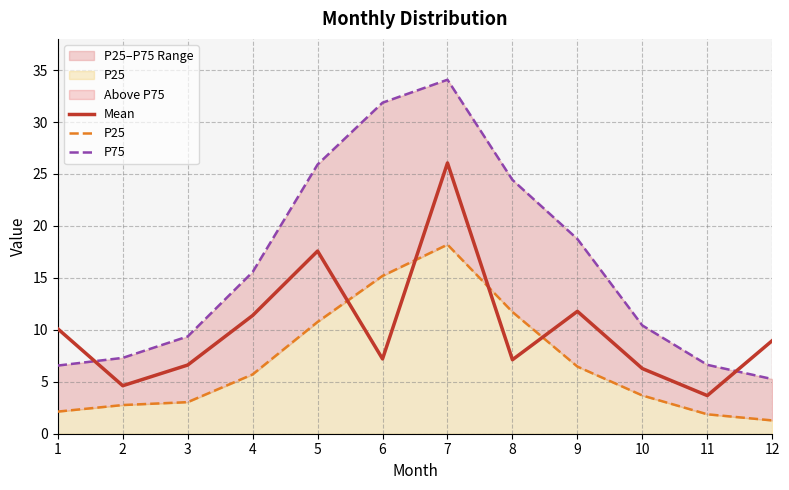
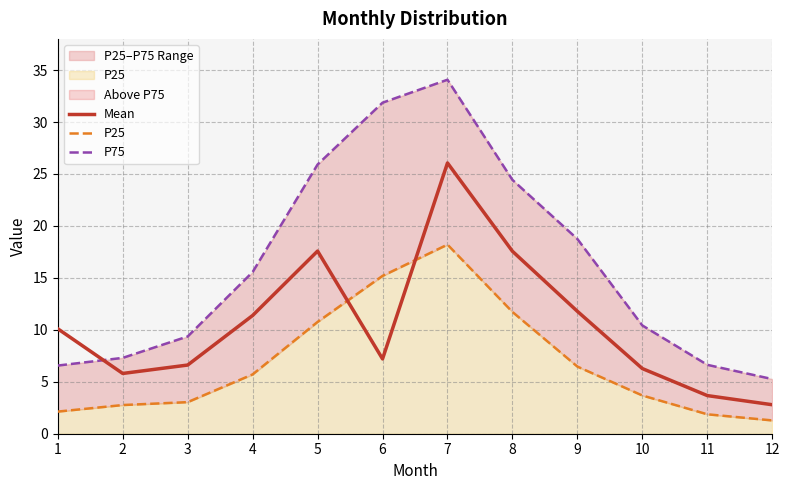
Mean, 2: 4.6 -> 5.8
Mean, 8: 7.1 -> 17.6
Mean, 12: 9.0 -> 2.8
